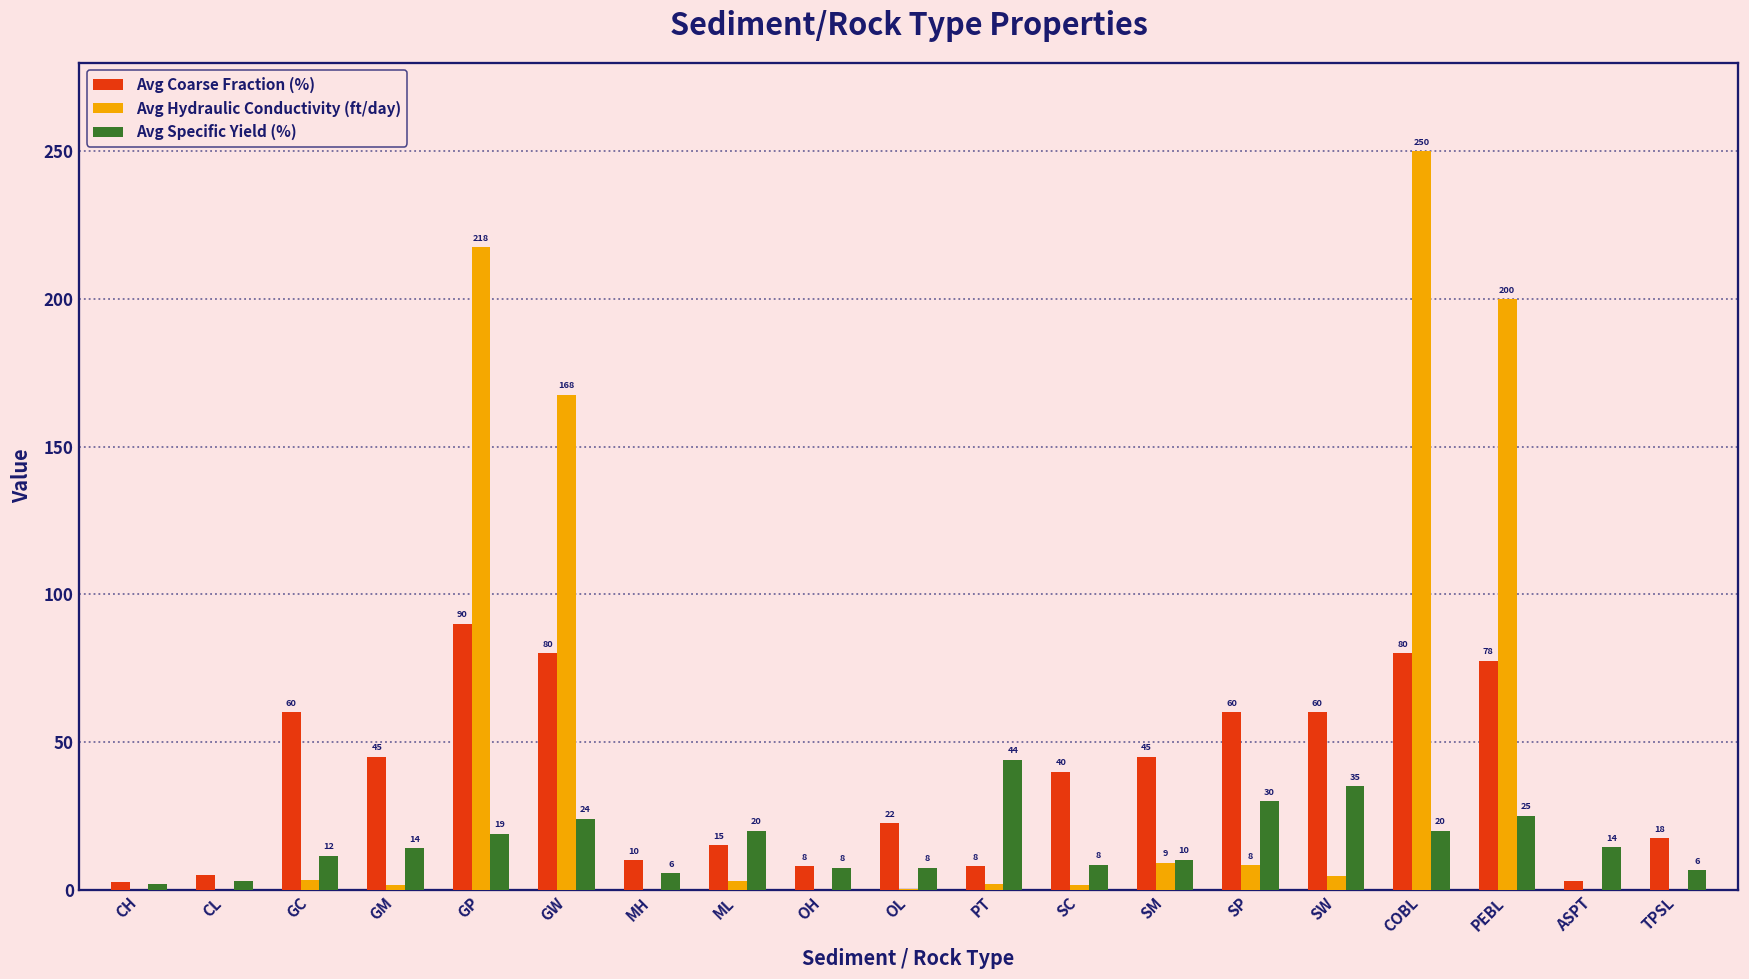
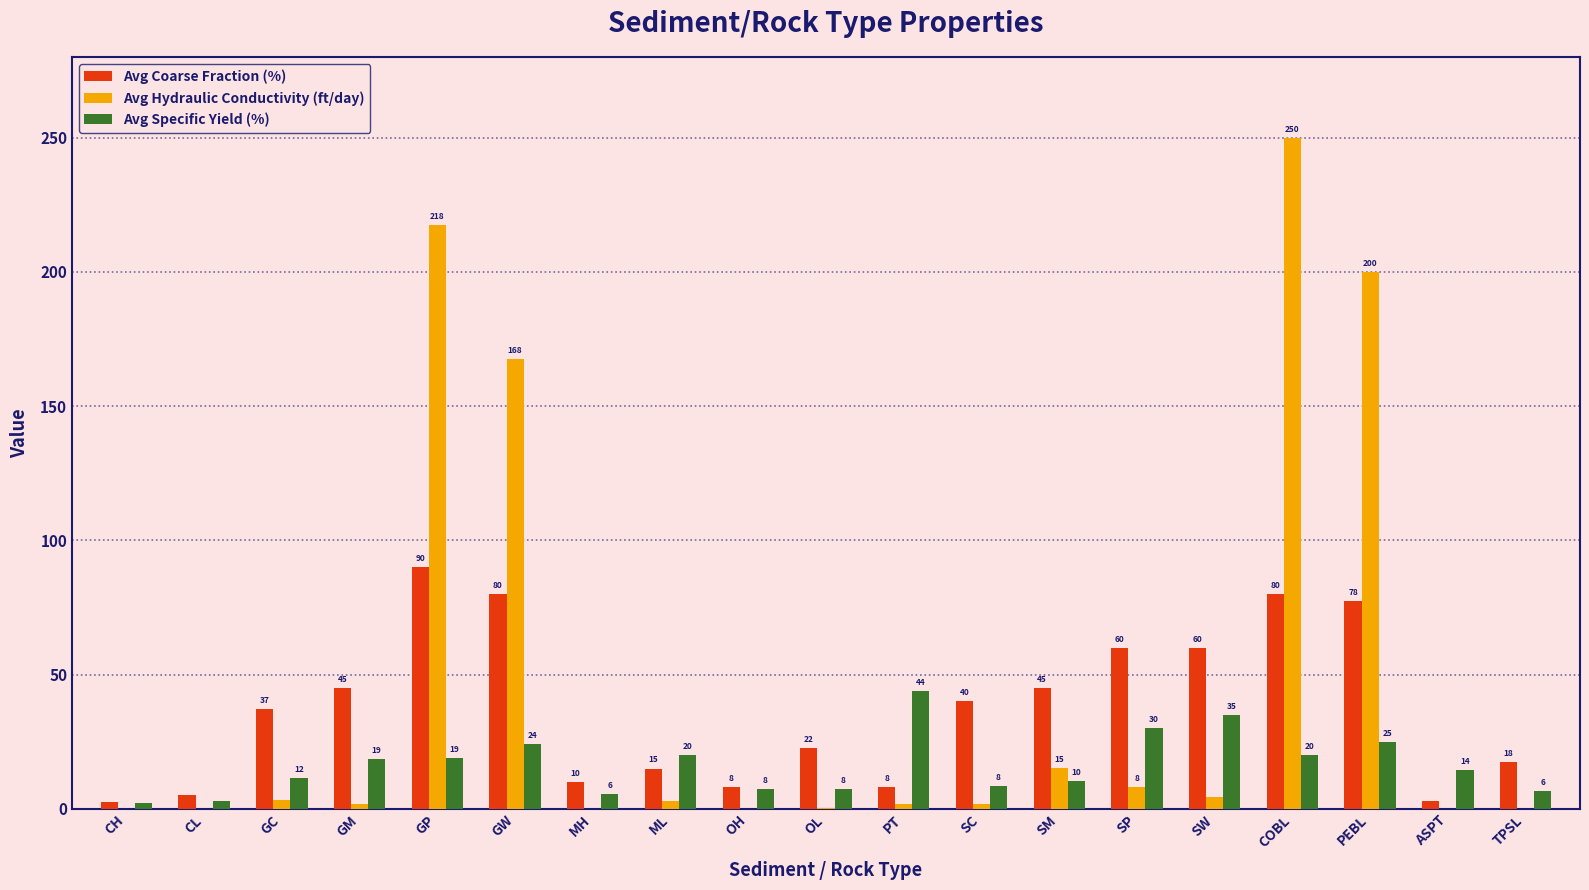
Avg Coarse Fraction (%), GC: 60 -> 37
Avg Specific Yield (%), GM: 14 -> 19
Avg Hydraulic Conductivity (ft/day), SM: 9 -> 15
